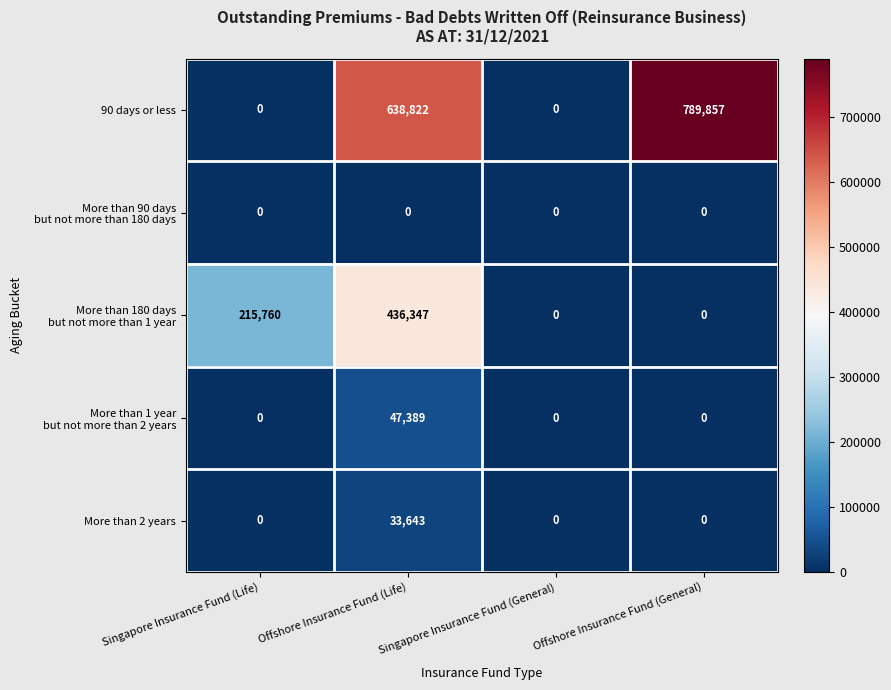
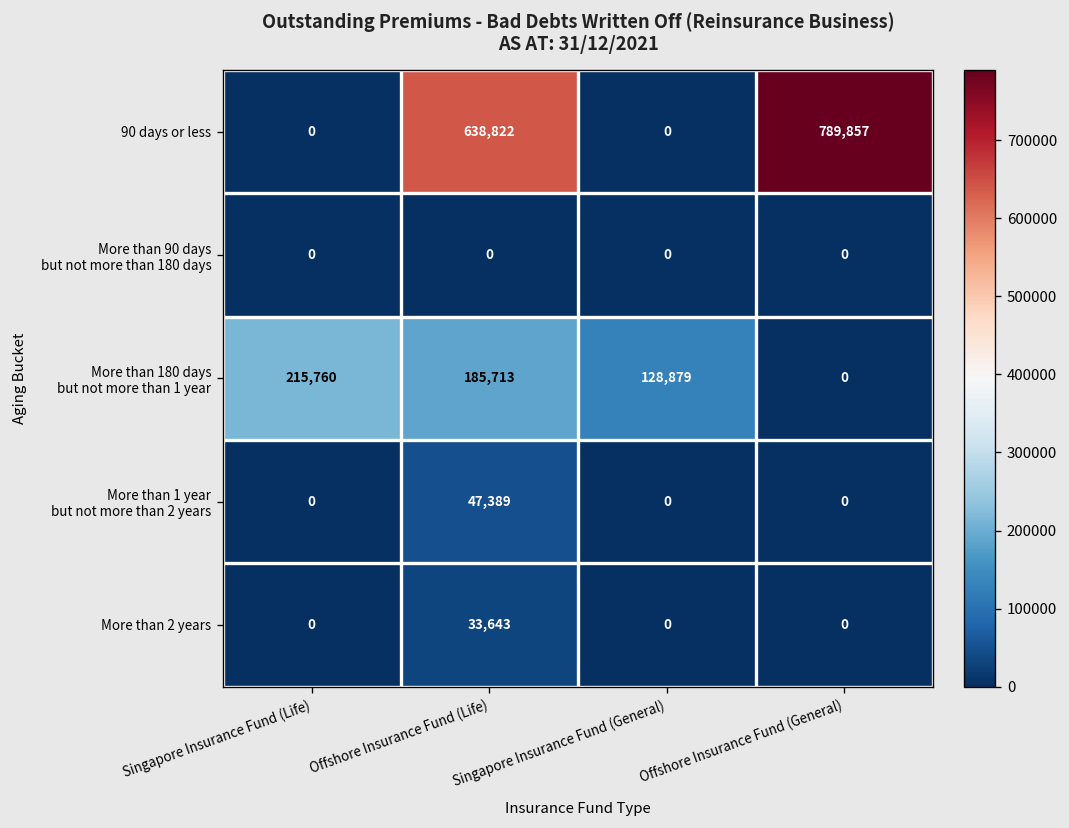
More than 180 days but not more than 1 year, Offshore Insurance Fund (Life): 436,347 -> 185,713
More than 180 days but not more than 1 year, Singapore Insurance Fund (General): 0 -> 128,879
